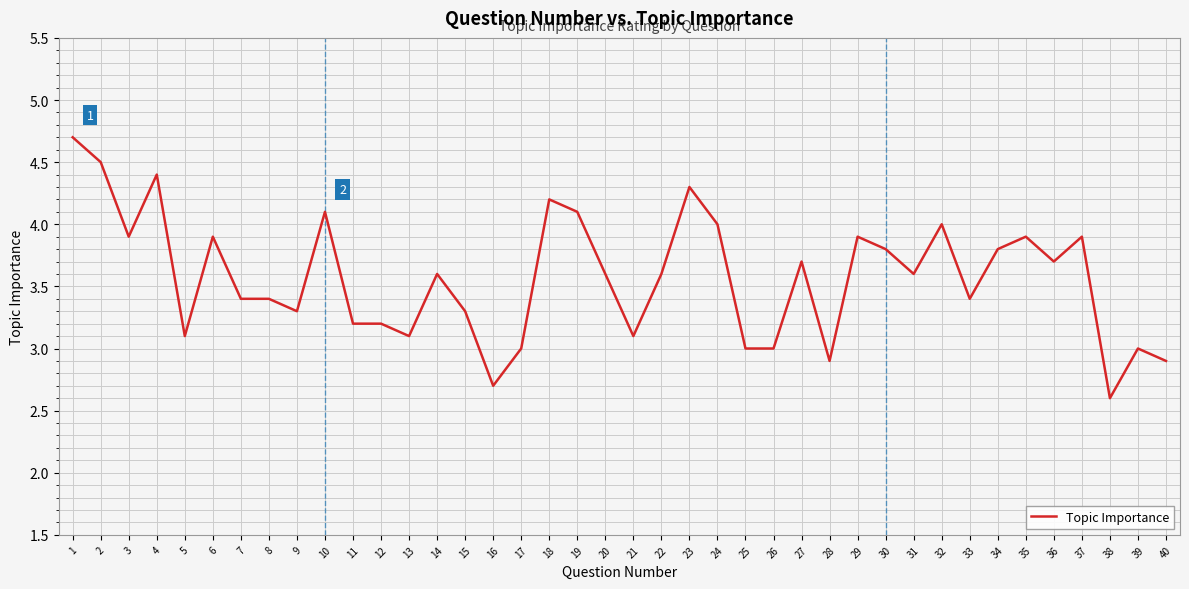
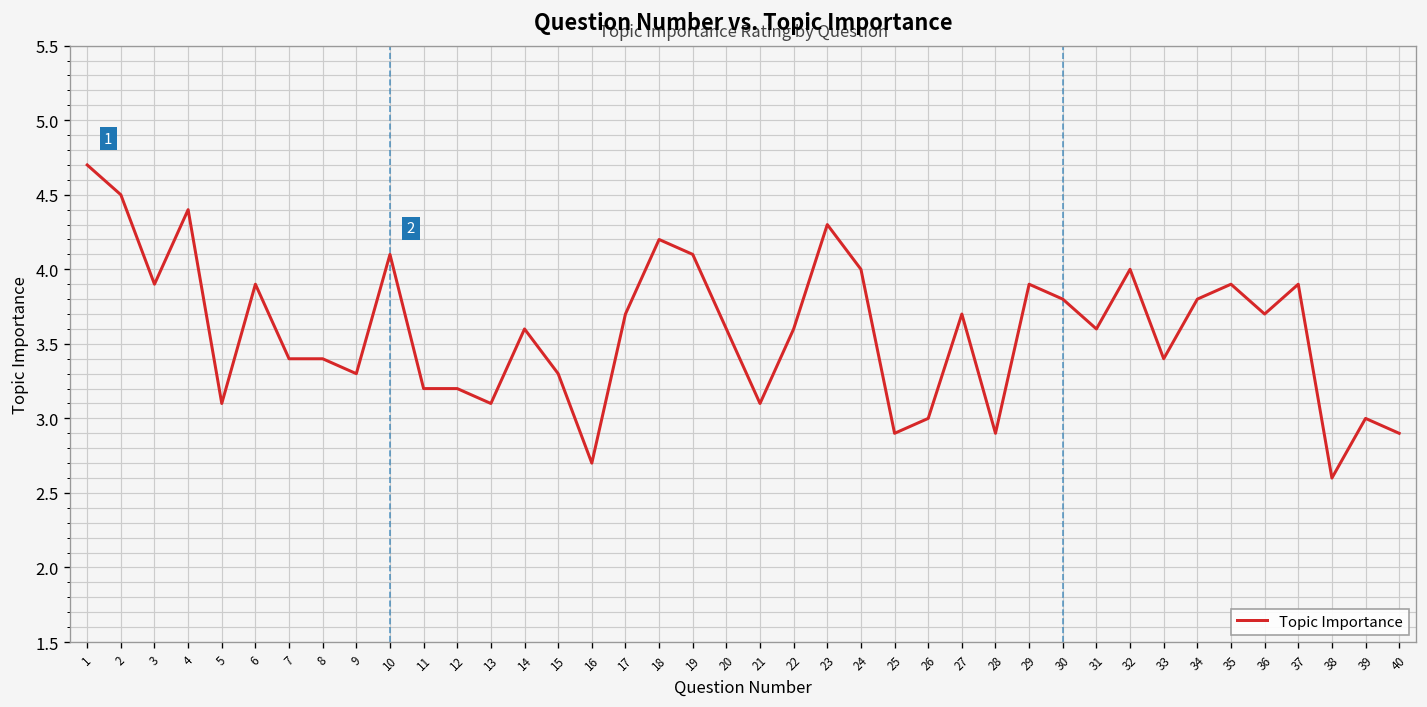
17: 3.0 -> 3.7
25: 3.0 -> 2.9
